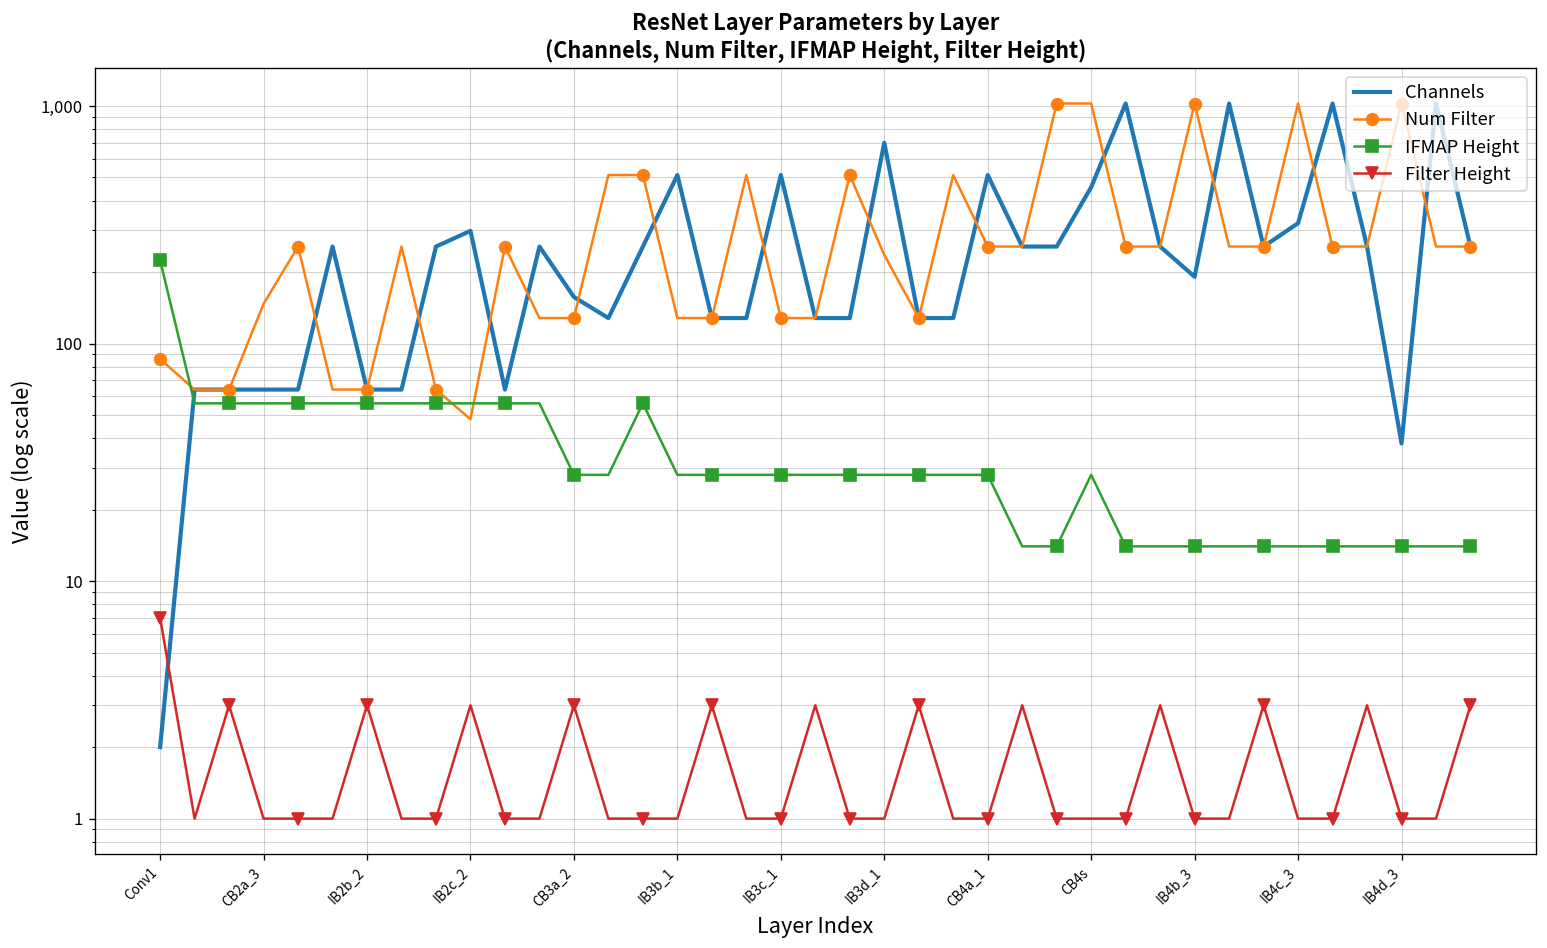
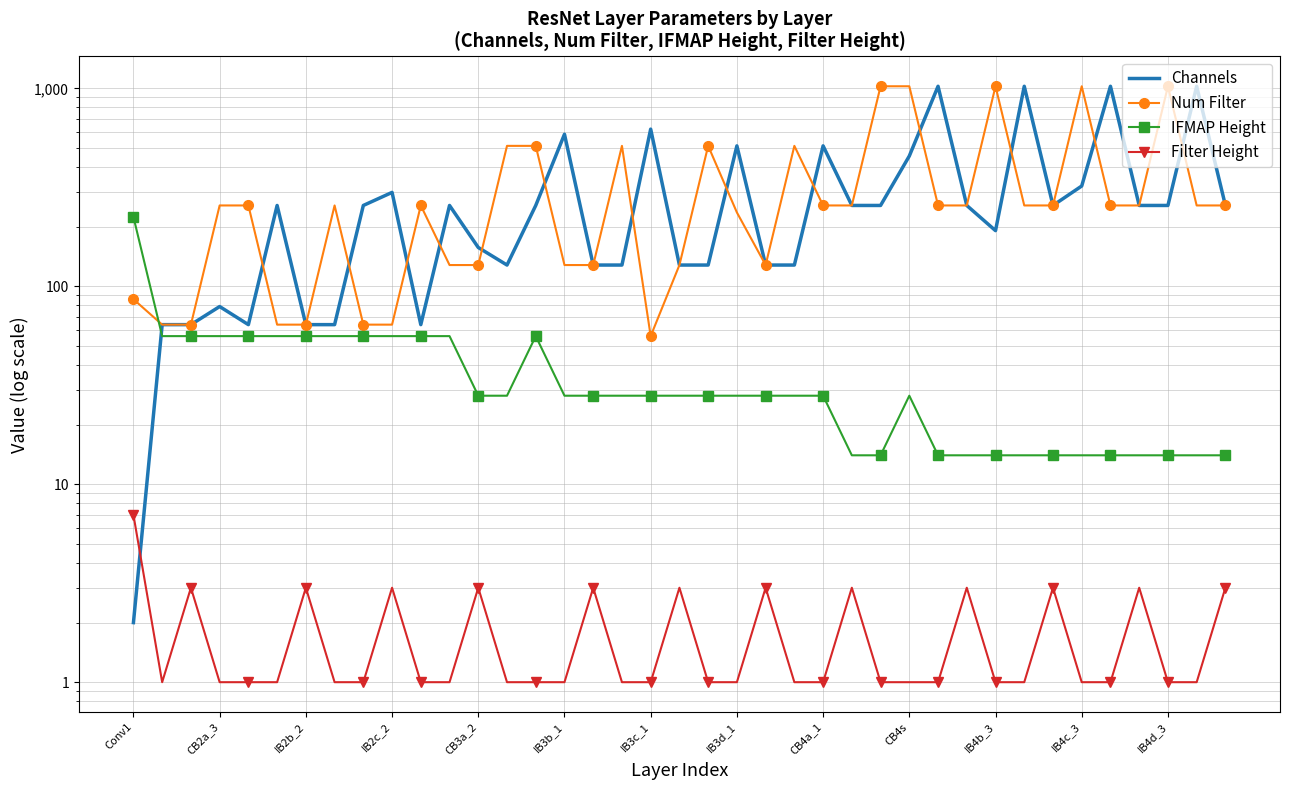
Channels, CB2a_3: 64 -> 79
Num Filter, CB2a_3: 150 -> 260
Num Filter, IB2c_2: 48 -> 64
Channels, IB3b_1: 510 -> 590
Channels, IB3c_1: 510 -> 620
Num Filter, IB3c_1: 130 -> 56
Channels, IB3d_1: 700 -> 510
Channels, IB4d_3: 38 -> 260
